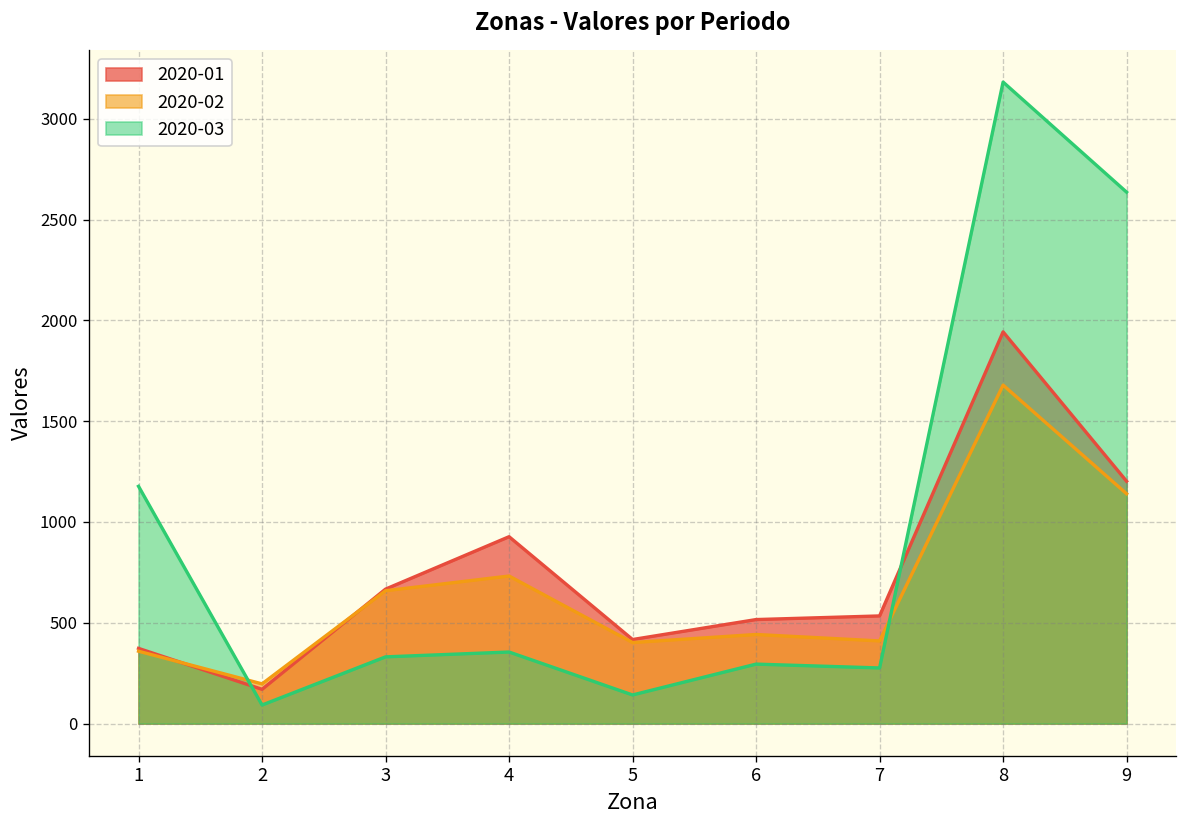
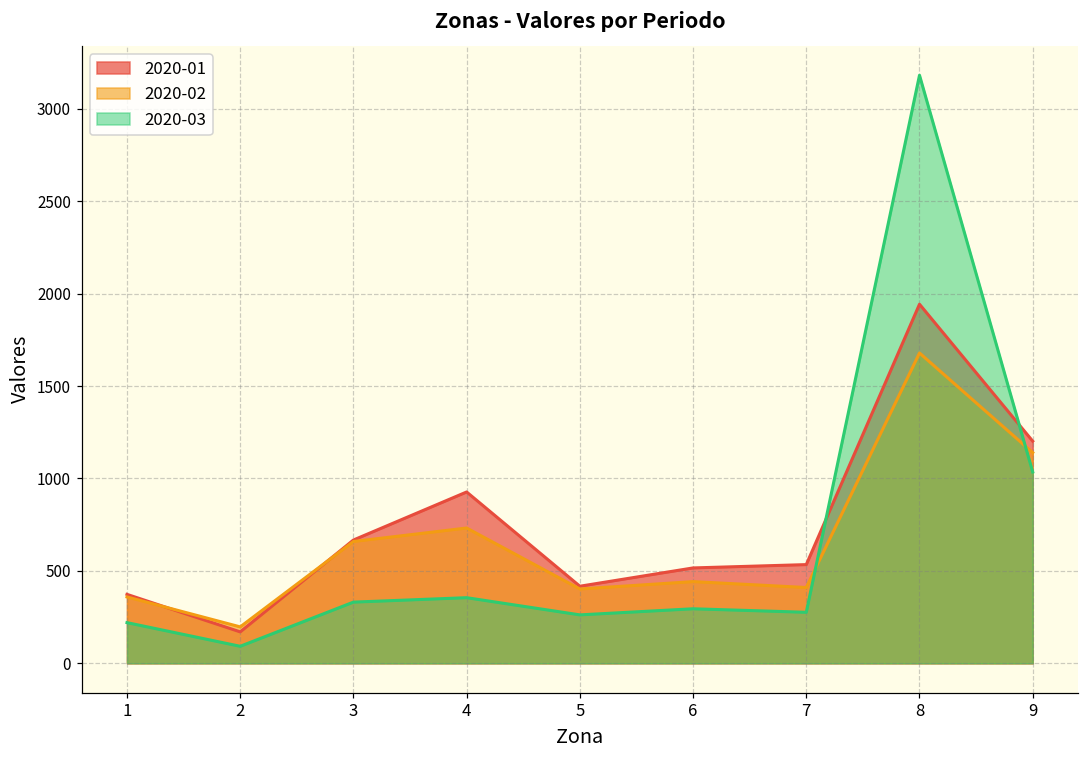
2020-03, 1: 1180 -> 220
2020-03, 5: 140 -> 260
2020-03, 9: 2640 -> 1040
